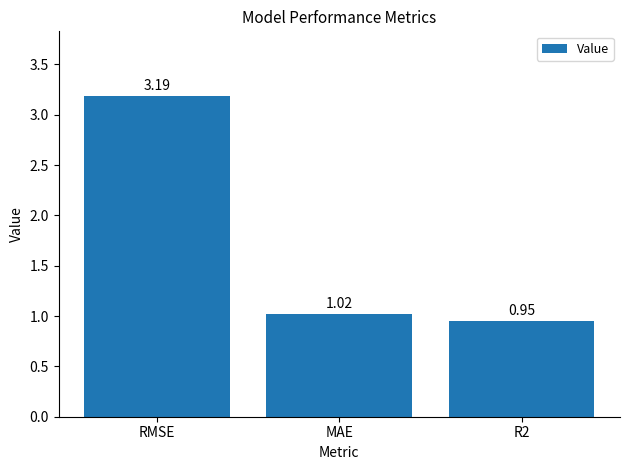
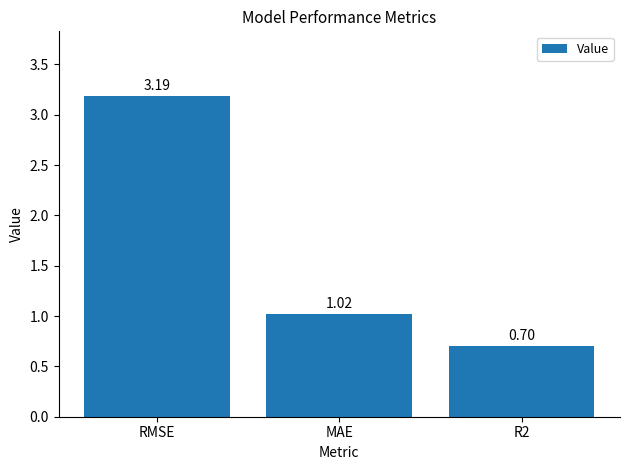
R2: 0.95 -> 0.70
